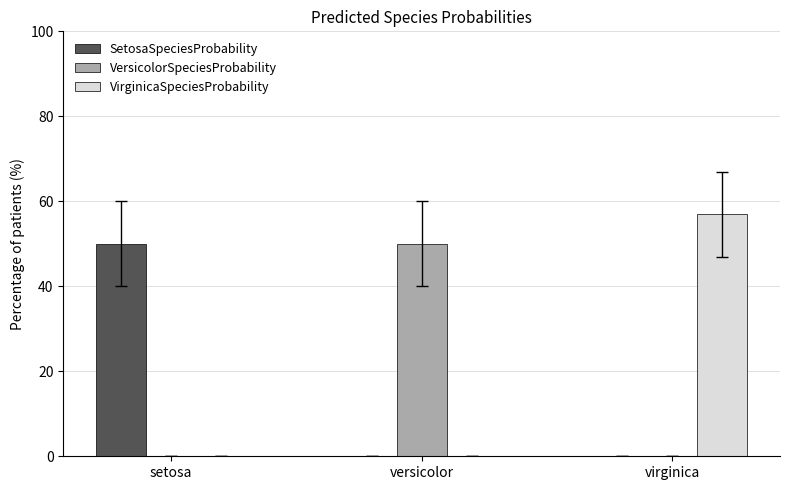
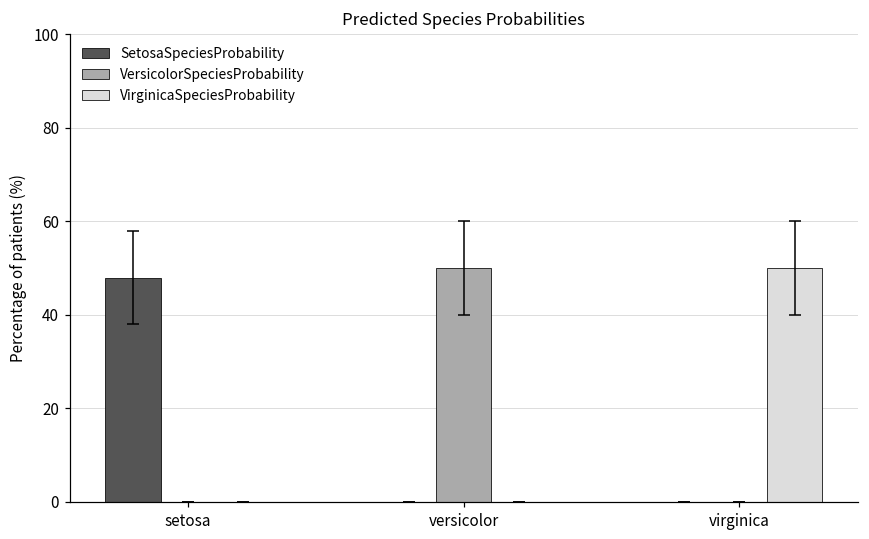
SetosaSpeciesProbability, setosa: 50 -> 48
VirginicaSpeciesProbability, virginica: 57 -> 50
